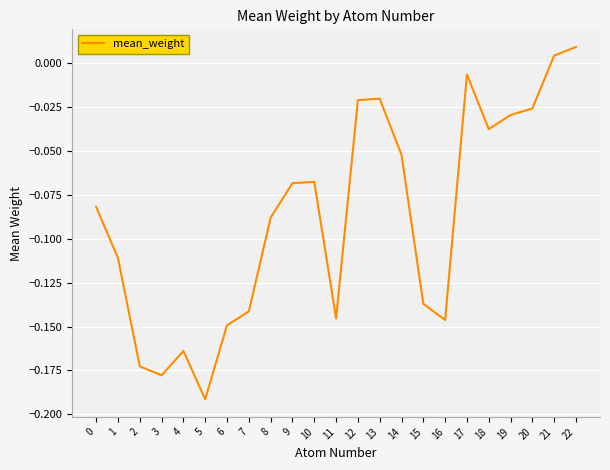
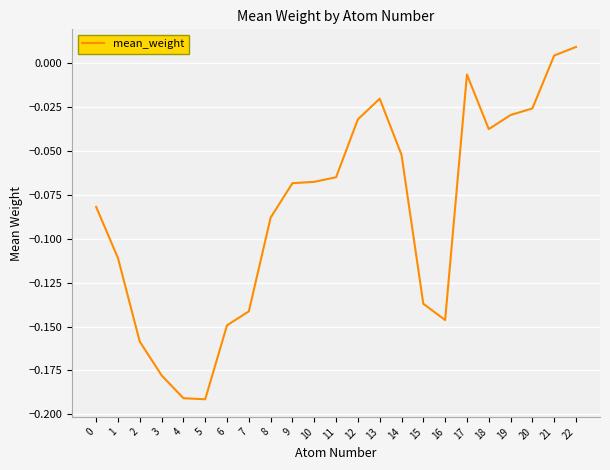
2: -0.173 -> -0.159
4: -0.164 -> -0.191
11: -0.145 -> -0.065
12: -0.021 -> -0.032
